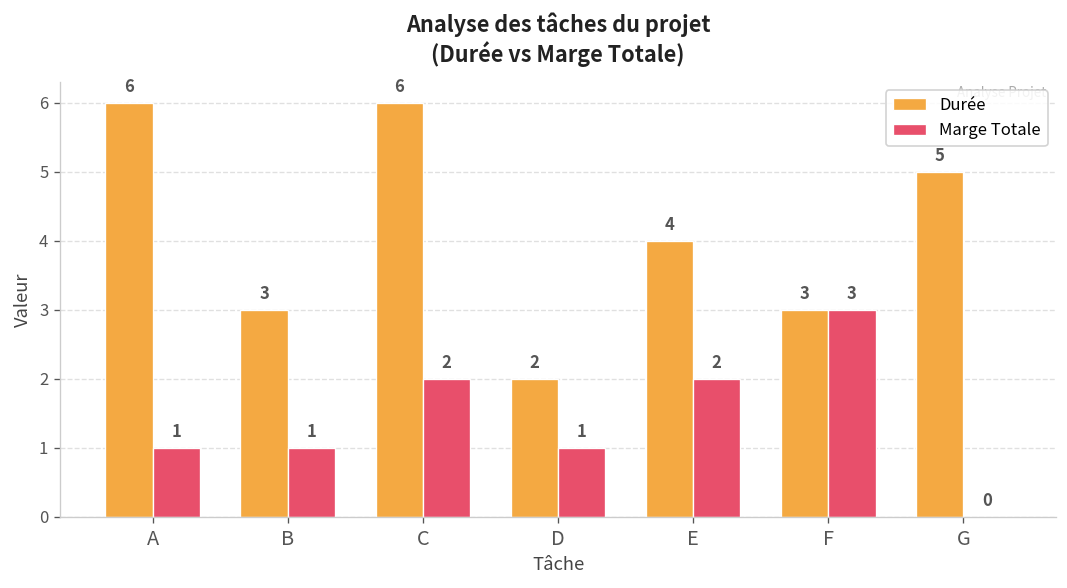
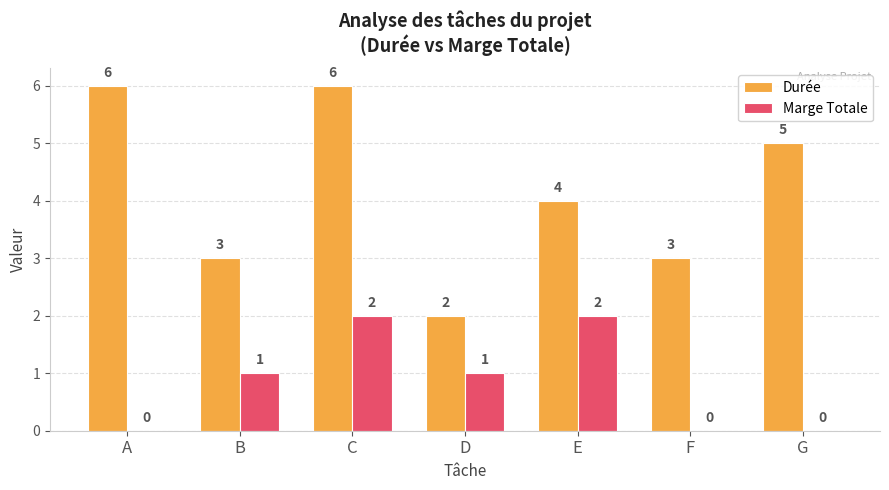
Marge Totale, A: 1 -> 0
Marge Totale, F: 3 -> 0
